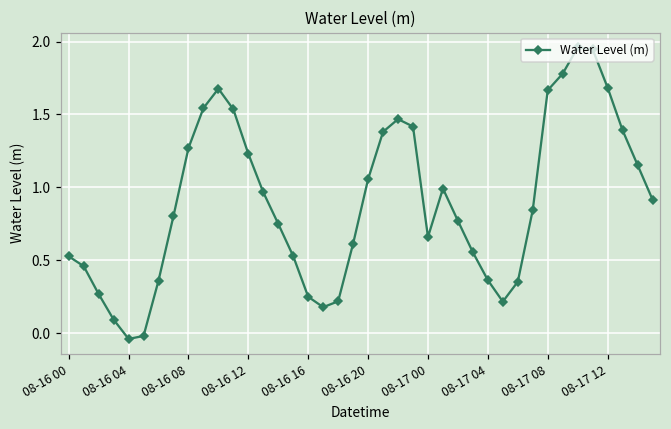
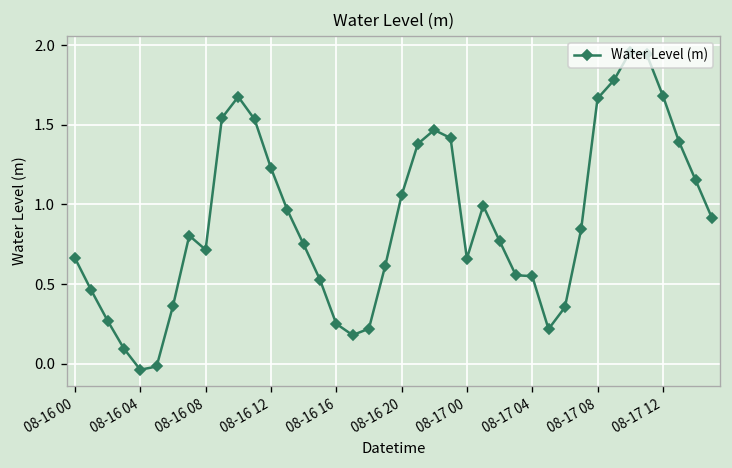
08-16 00: 0.53 -> 0.66
08-16 08: 1.27 -> 0.72
08-17 04: 0.36 -> 0.55
